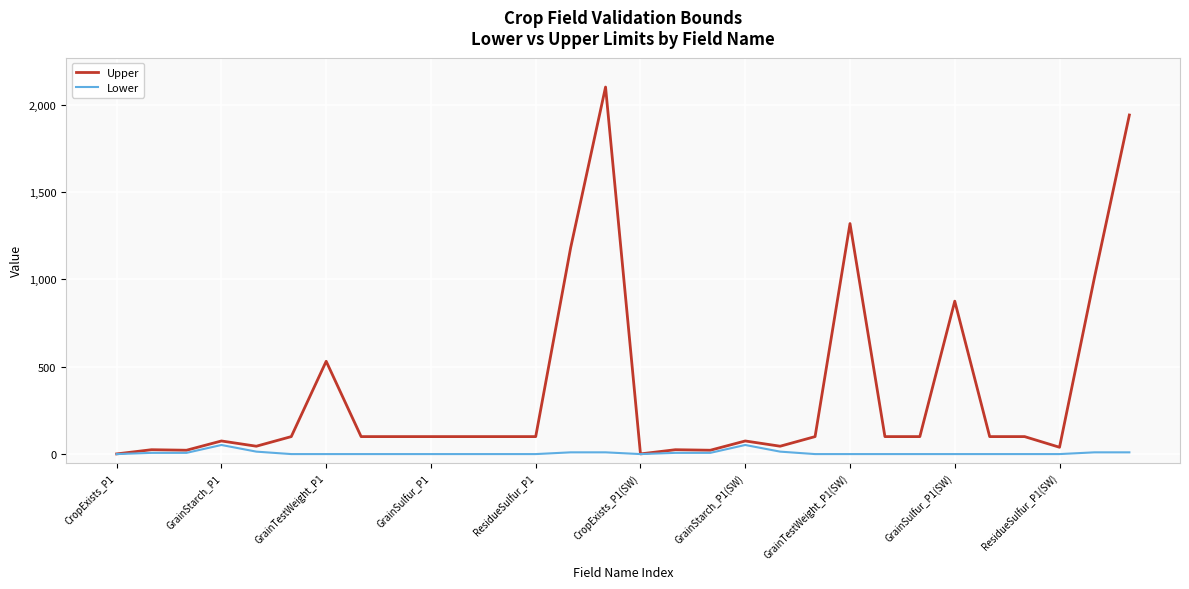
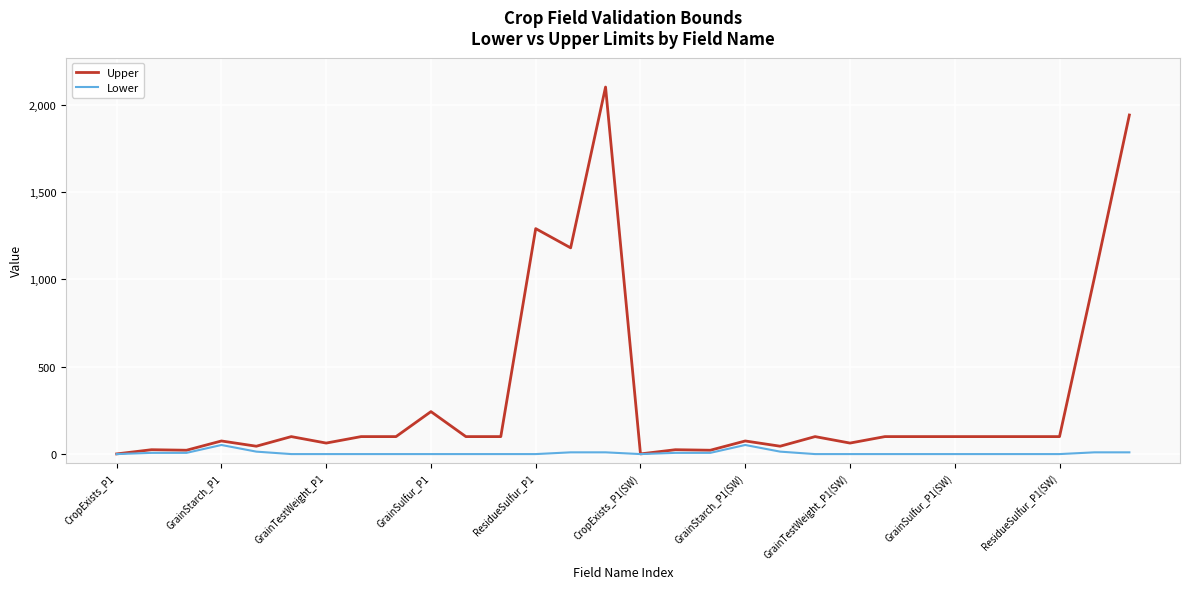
Upper, GrainTestWeight_P1: 530 -> 60
Upper, GrainSulfur_P1: 100 -> 240
Upper, ResidueSulfur_P1: 100 -> 1,290
Upper, GrainTestWeight_P1(SW): 1,320 -> 60
Upper, GrainSulfur_P1(SW): 880 -> 100
Upper, ResidueSulfur_P1(SW): 40 -> 100
